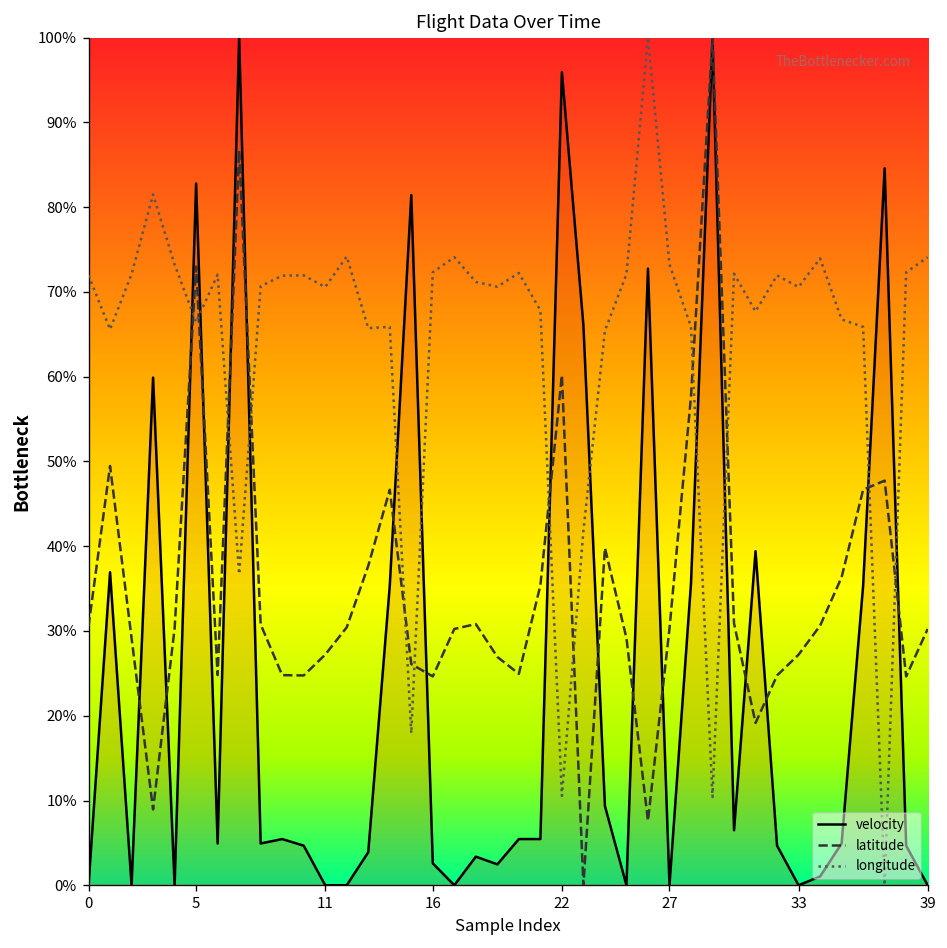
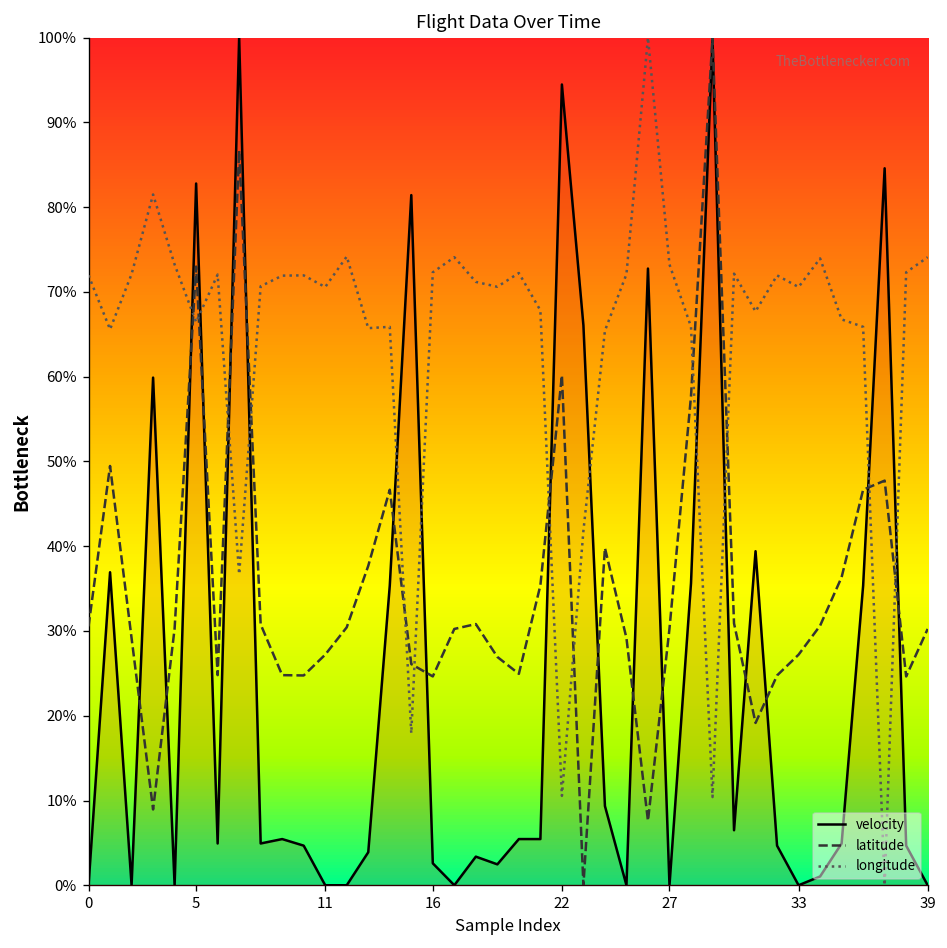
velocity, 22: 96% -> 94%
